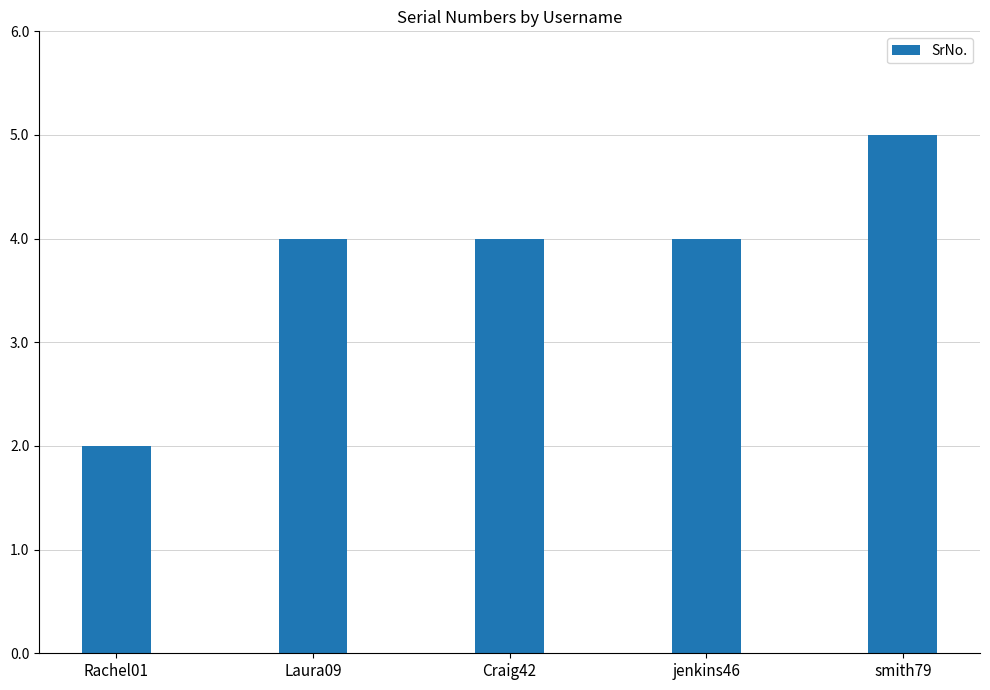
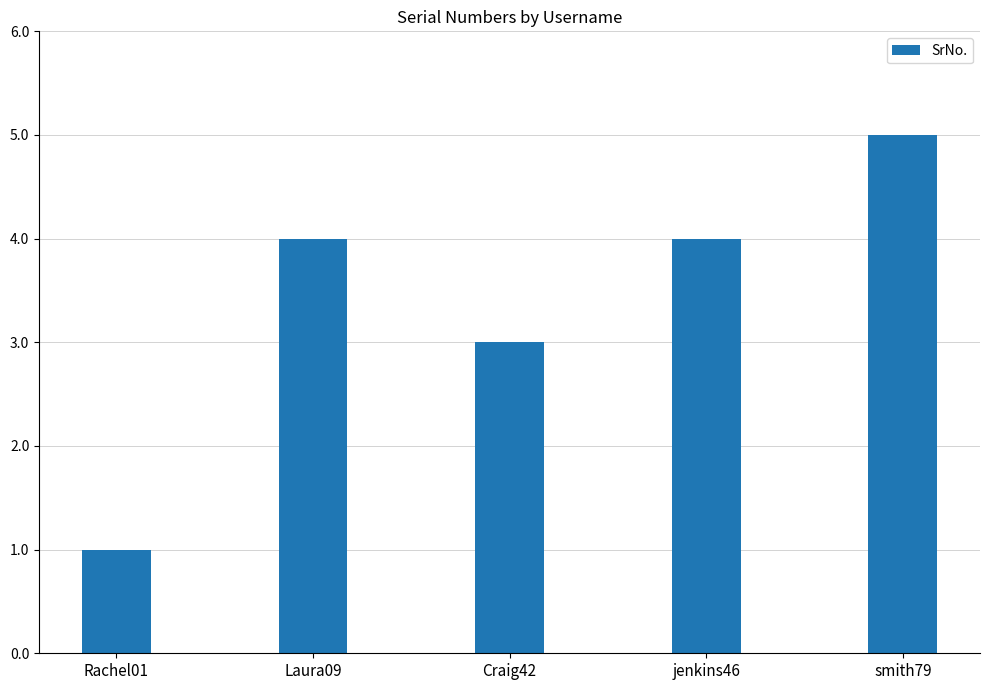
Rachel01: 2 -> 1
Craig42: 4 -> 3
